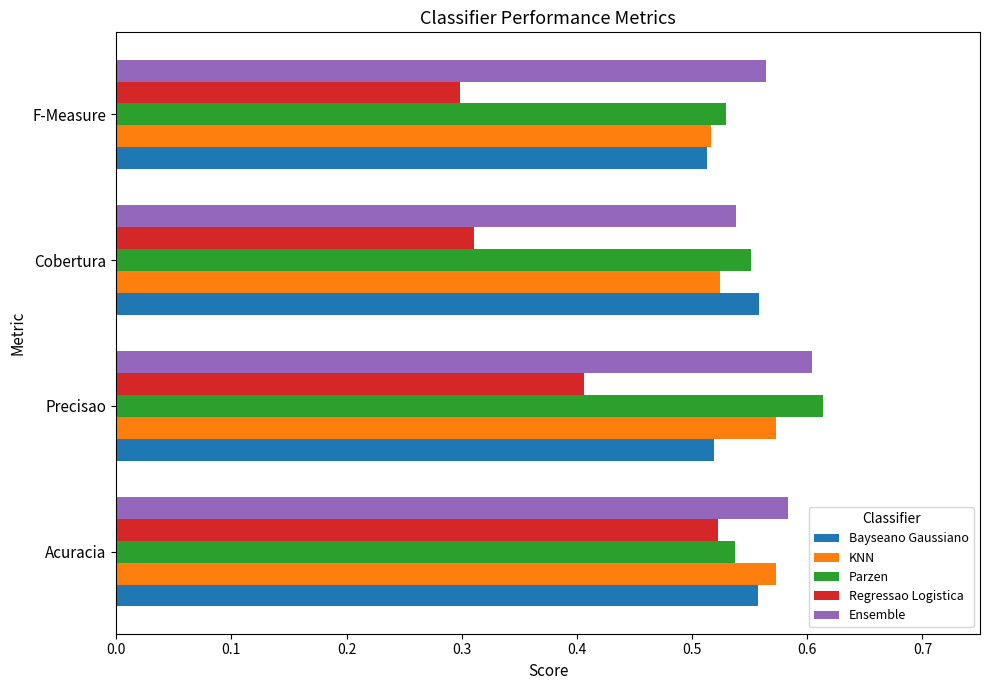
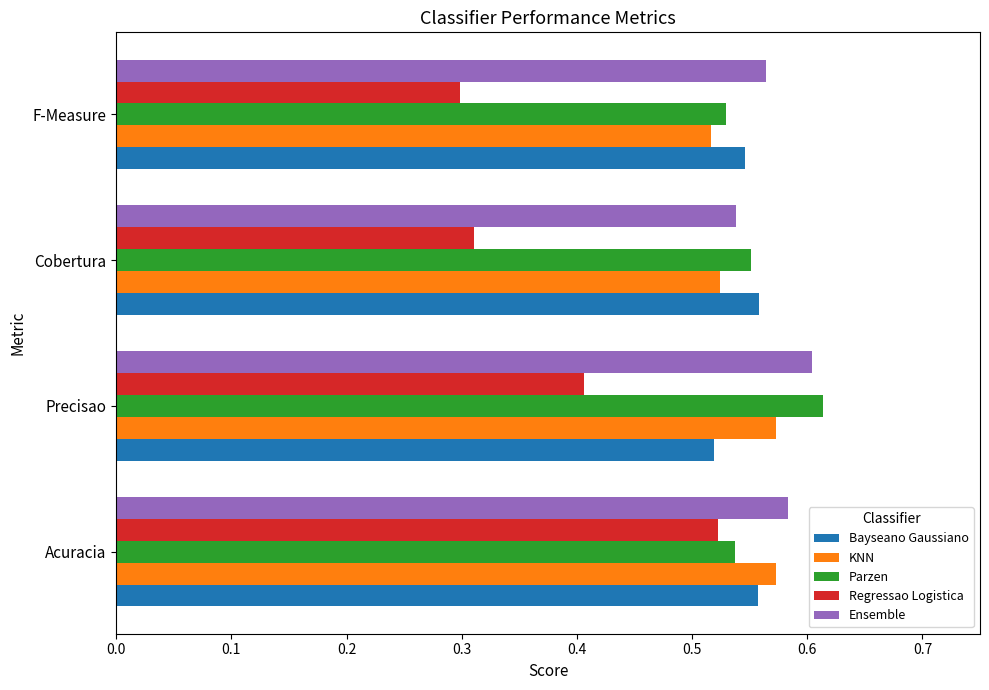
Bayseano Gaussiano, F-Measure: 0.513 -> 0.546
